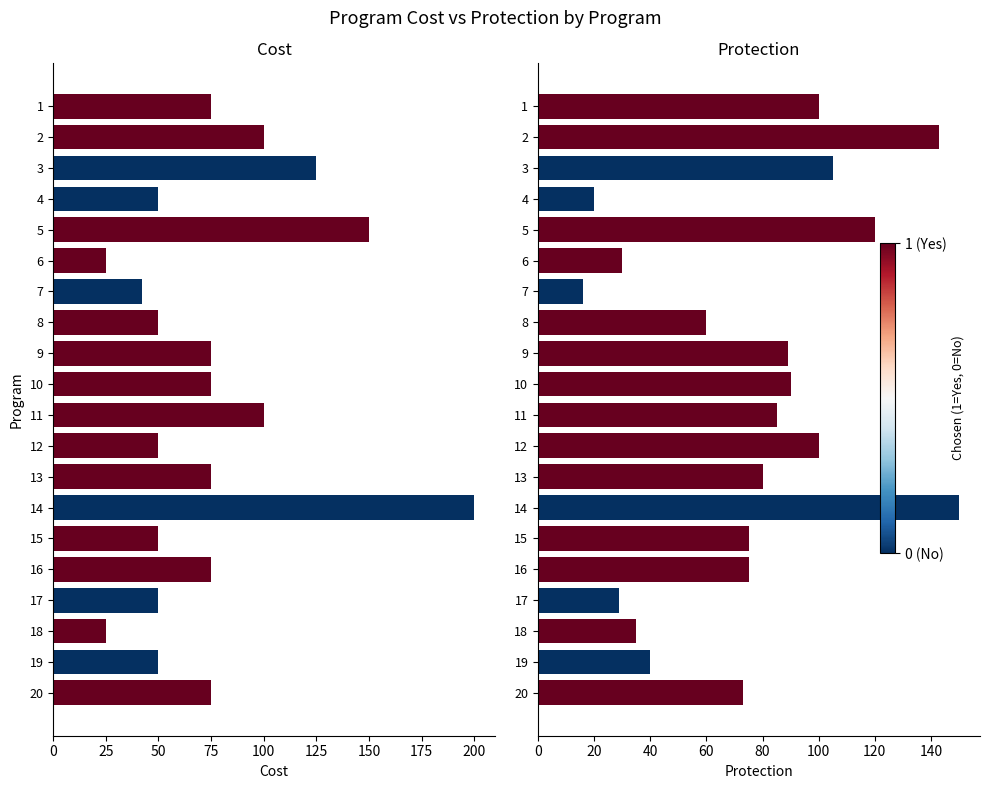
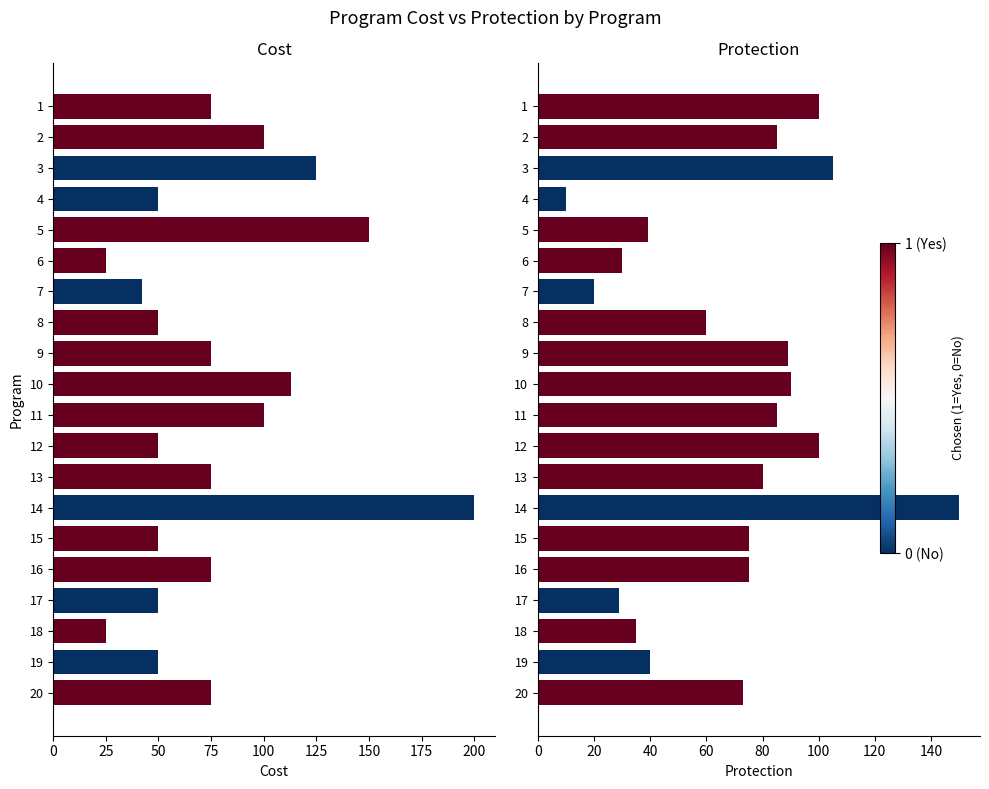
Cost, 10: 75 -> 113
Protection, 2: 143 -> 85
Protection, 4: 20 -> 10
Protection, 5: 120 -> 39
Protection, 7: 16 -> 20
